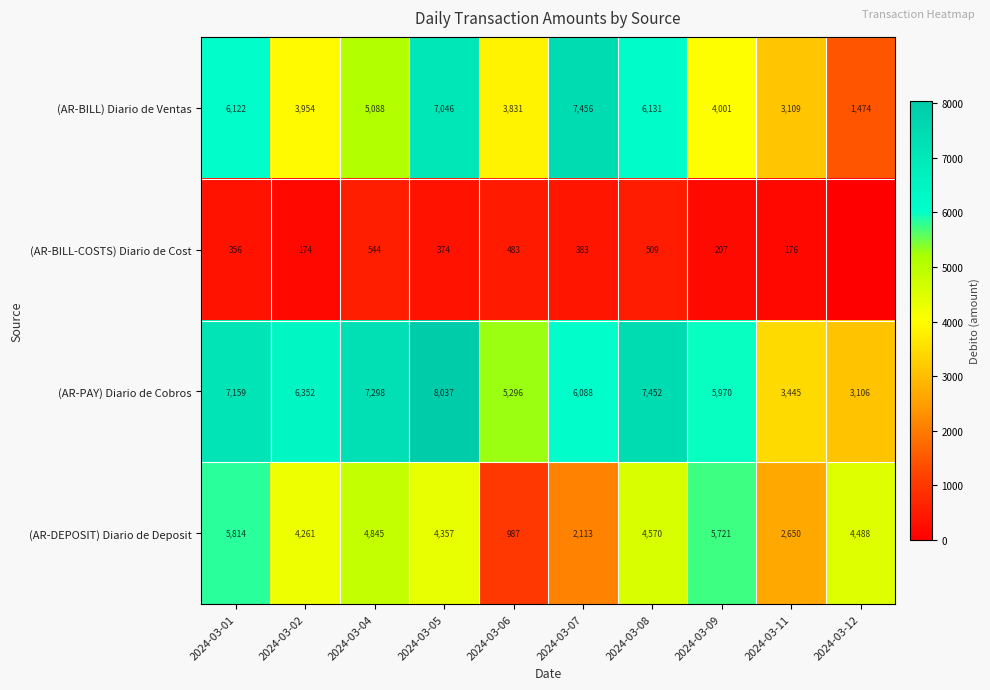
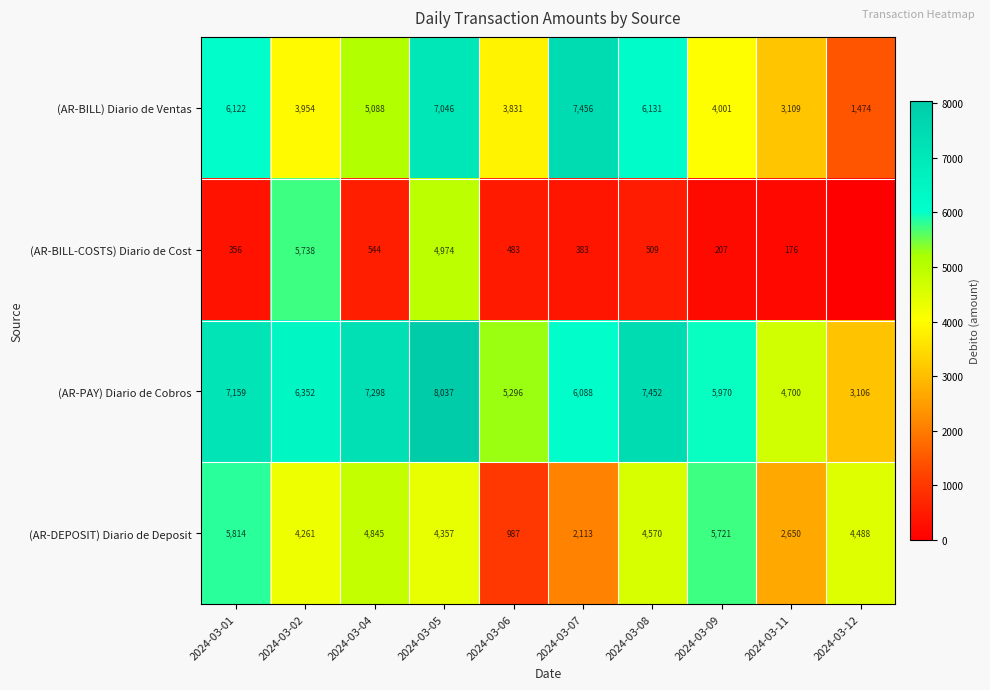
(AR-BILL-COSTS) Diario de Cost, 2024-03-02: 174 -> 5,738
(AR-BILL-COSTS) Diario de Cost, 2024-03-05: 374 -> 4,974
(AR-PAY) Diario de Cobros, 2024-03-11: 3,445 -> 4,700
